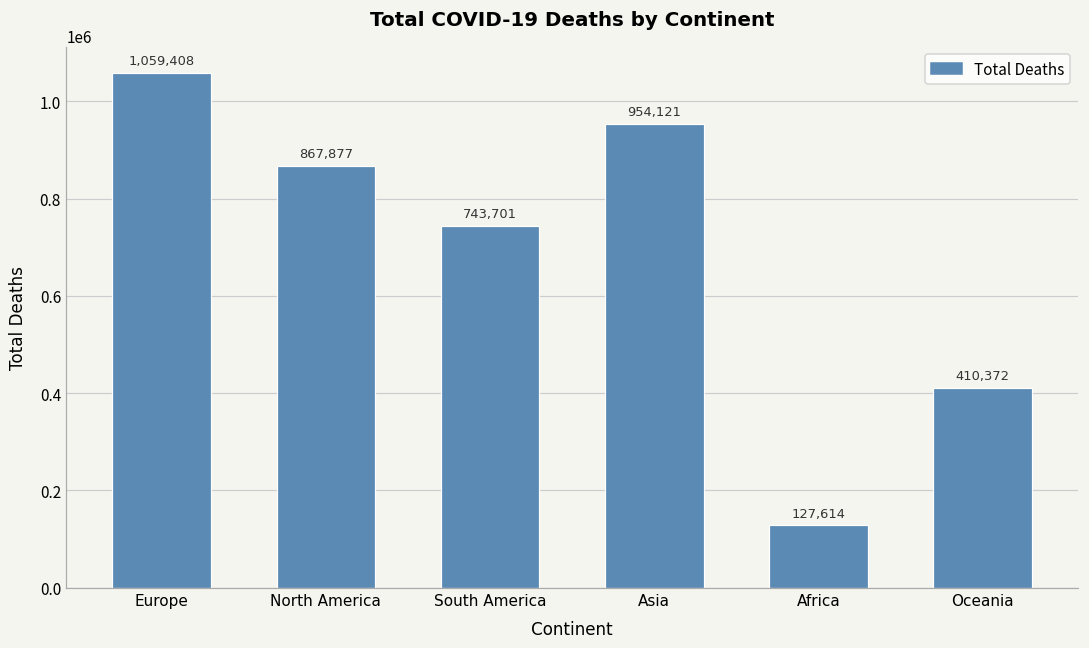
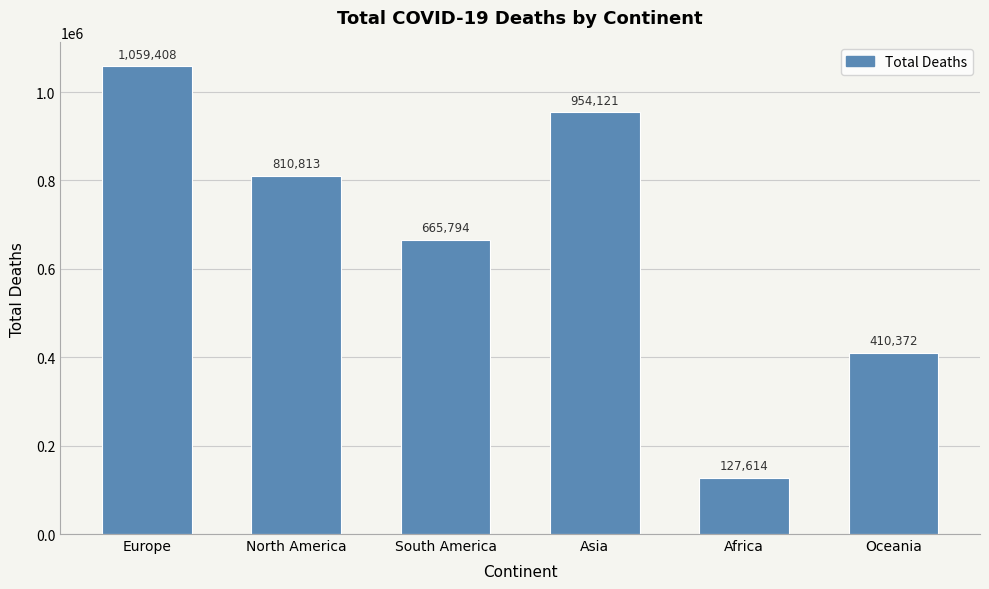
North America: 867,877 -> 810,813
South America: 743,701 -> 665,794
